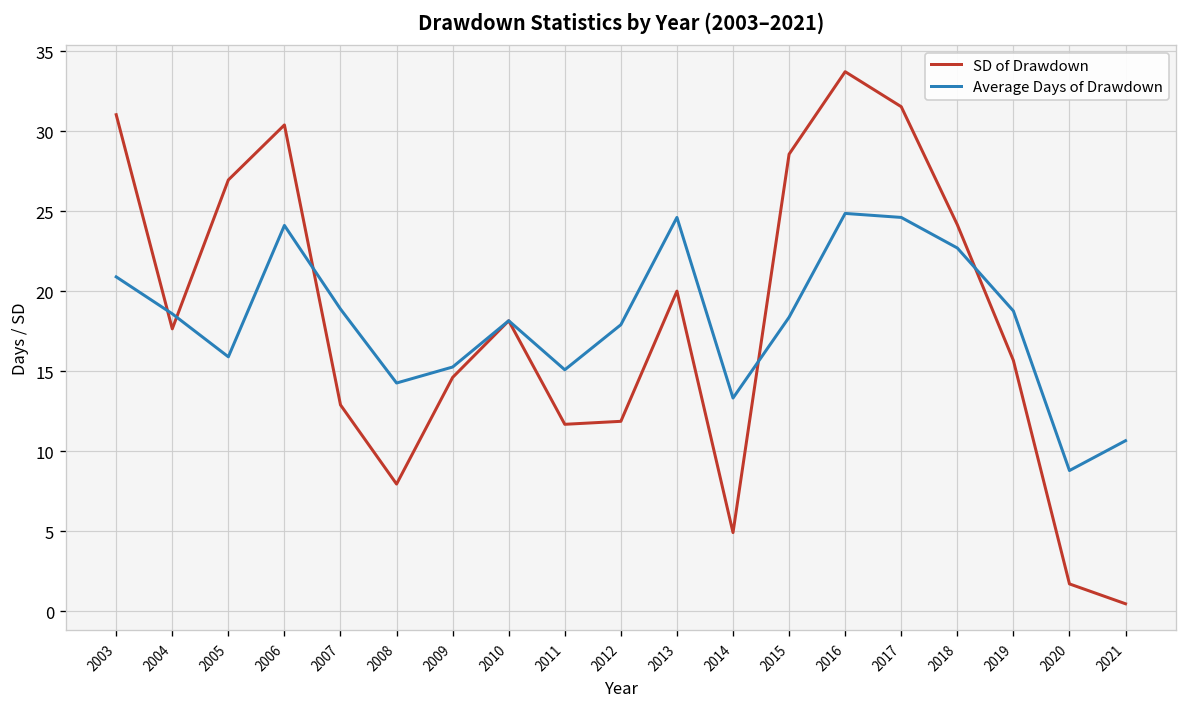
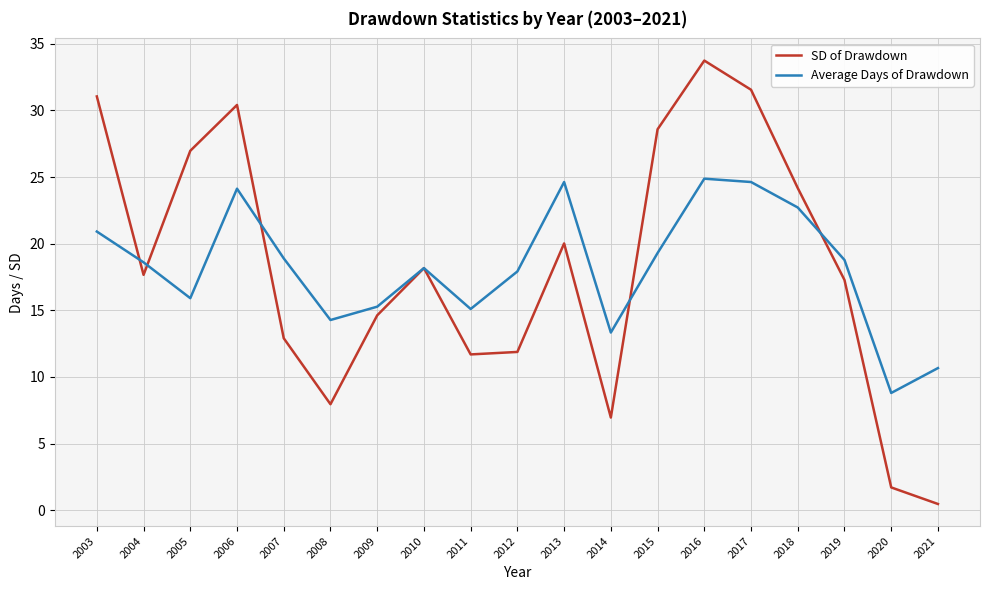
SD of Drawdown, 2014: 4.9 -> 7.0
Average Days of Drawdown, 2015: 18.4 -> 19.3
SD of Drawdown, 2019: 15.7 -> 17.3
